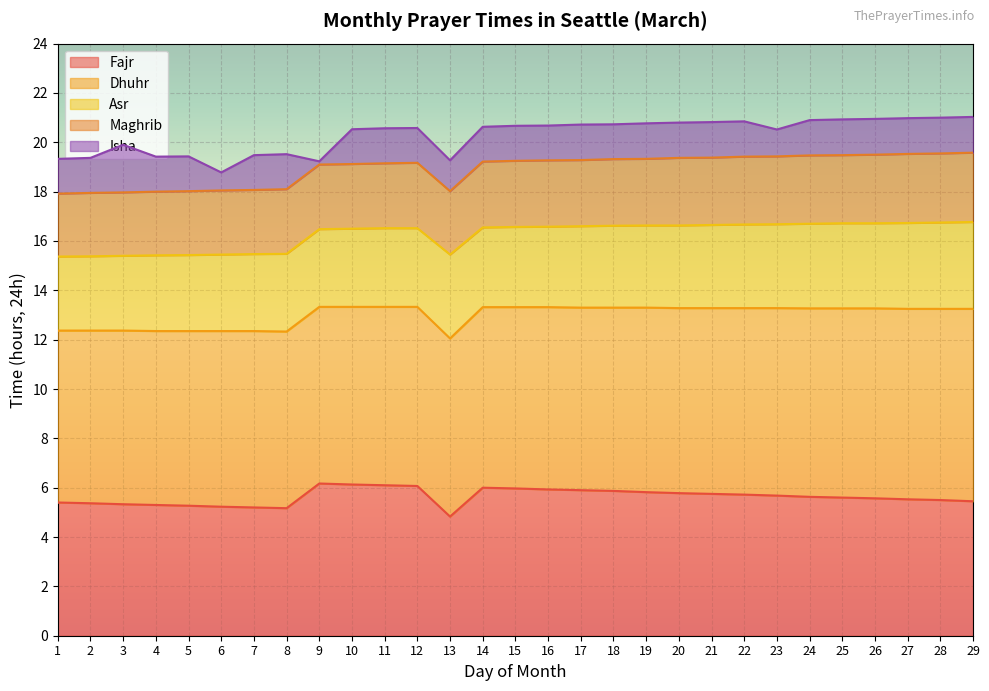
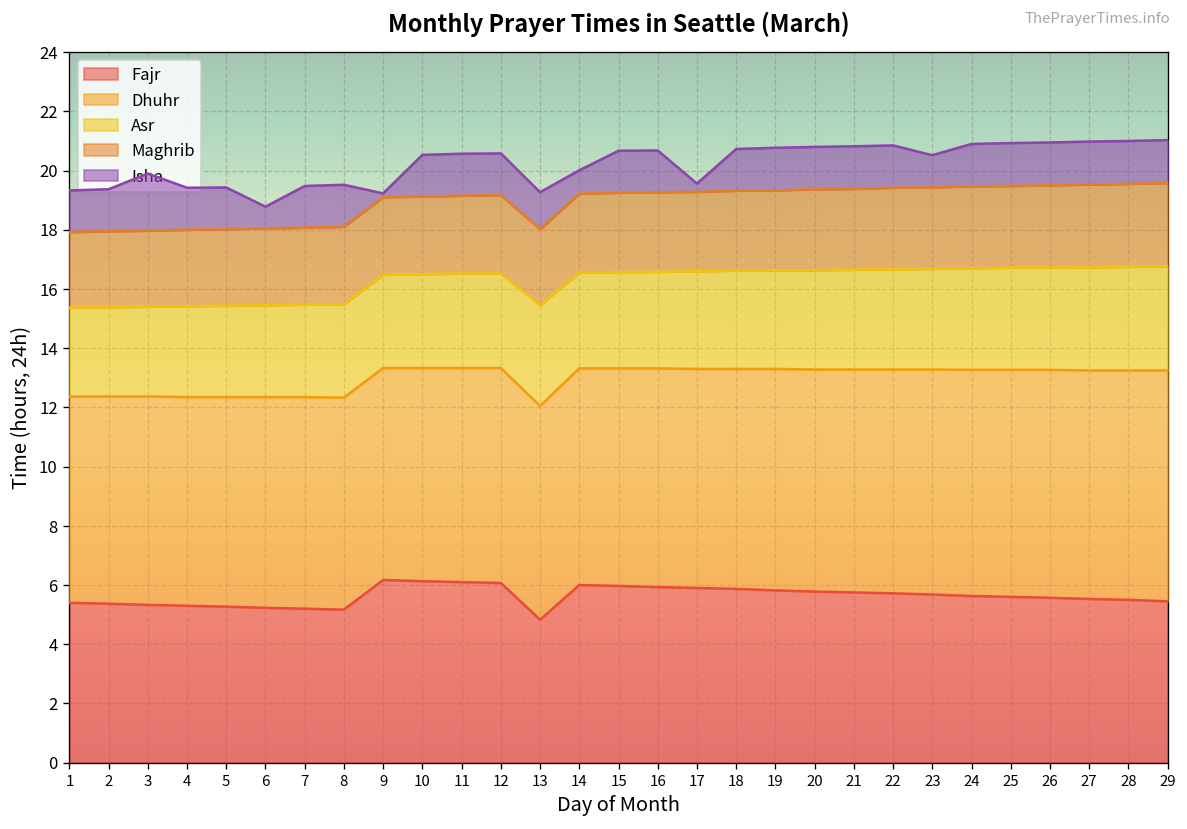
Isha, 14: 20.6 -> 20.0
Isha, 17: 20.7 -> 19.6
